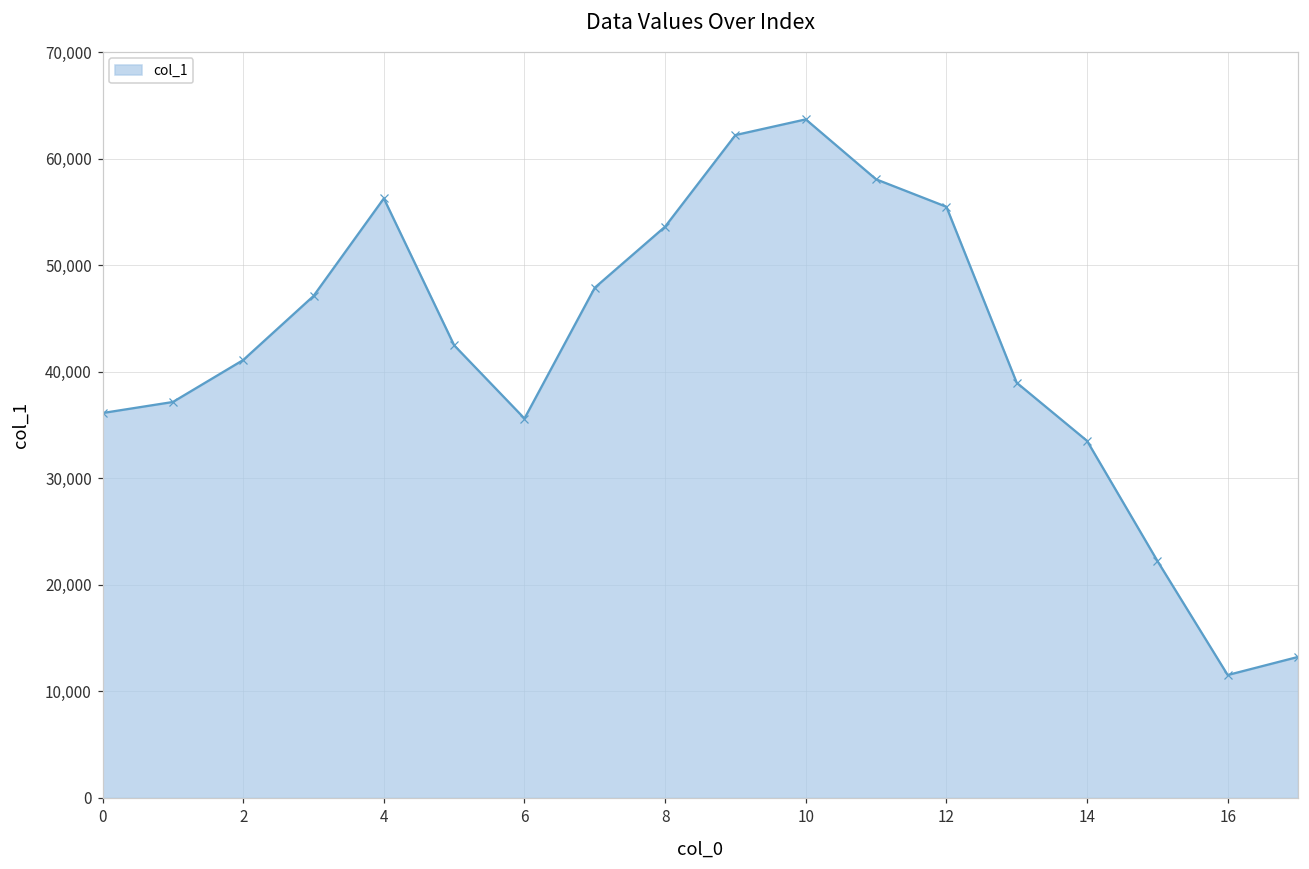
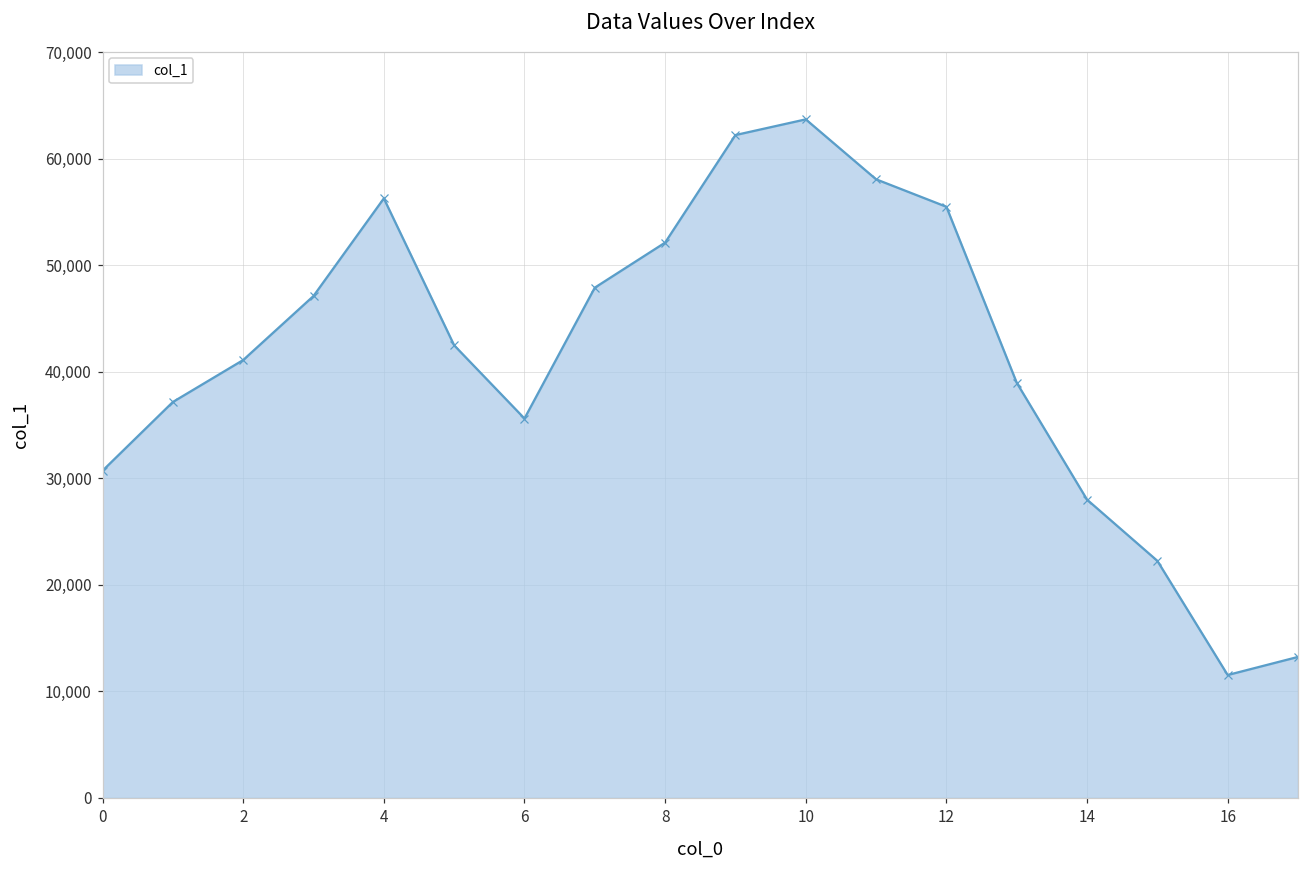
0: 36,000 -> 31,000
8: 54,000 -> 52,000
14: 34,000 -> 28,000
